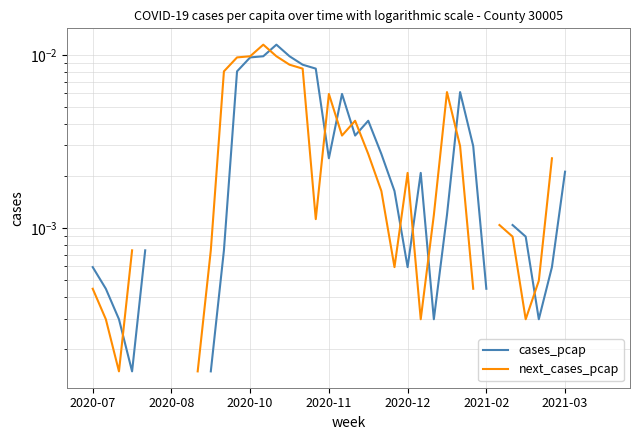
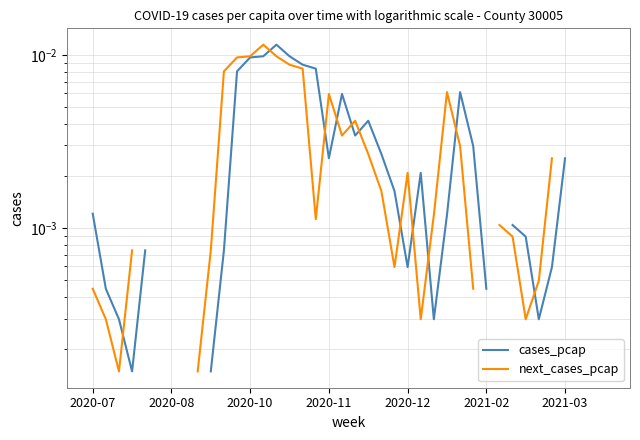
cases_pcap, 2020-07: 0.00059 -> 0.0012
cases_pcap, 2021-03: 0.0021 -> 0.0025
